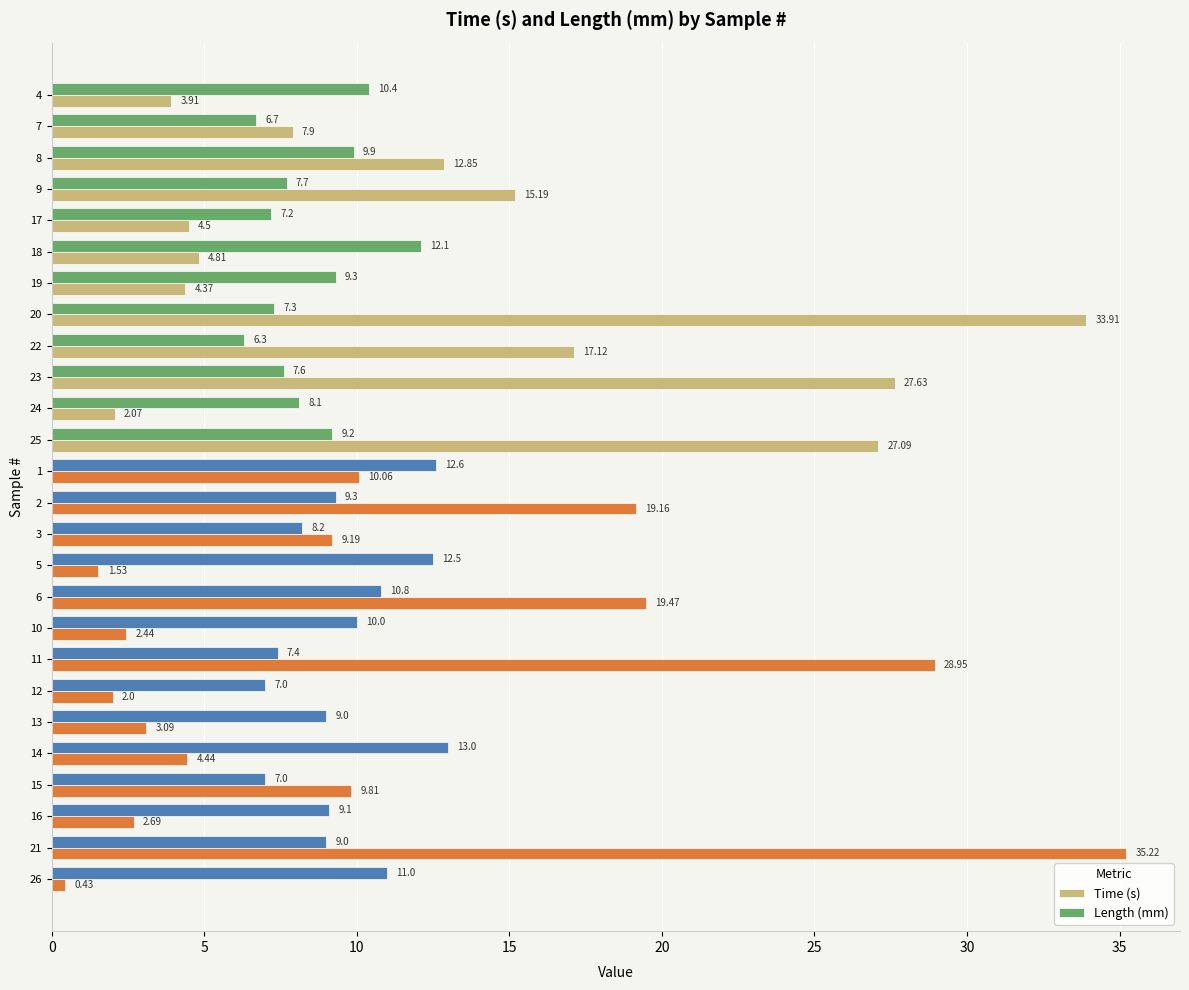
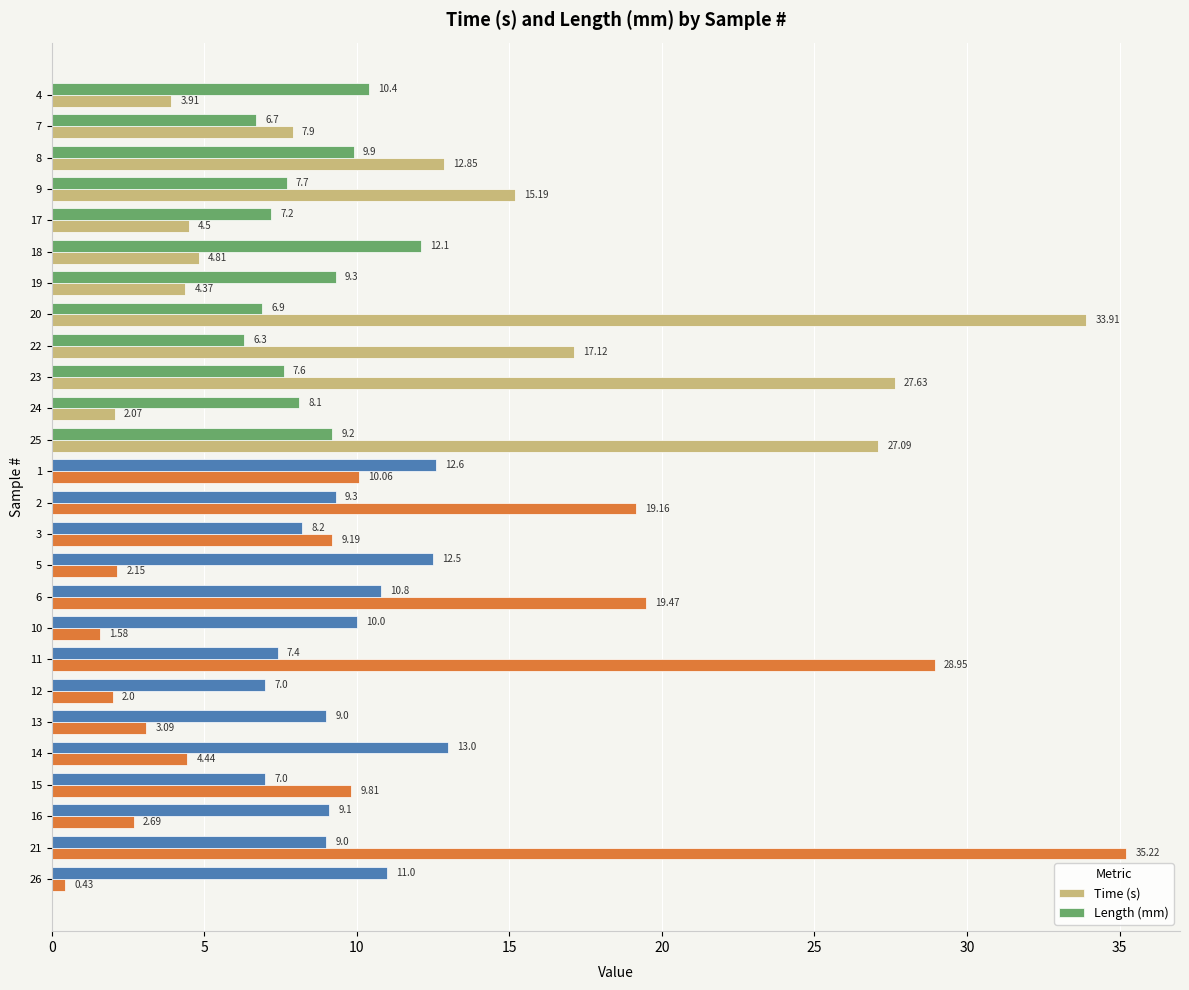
Length (mm), 20: 7.3 -> 6.9
Time (s), 5: 1.53 -> 2.15
Time (s), 10: 2.44 -> 1.58
